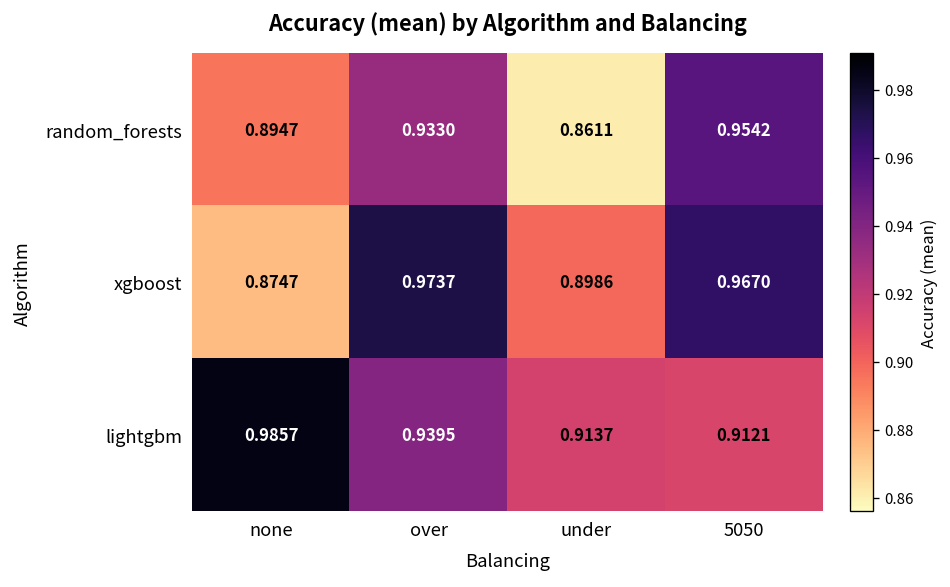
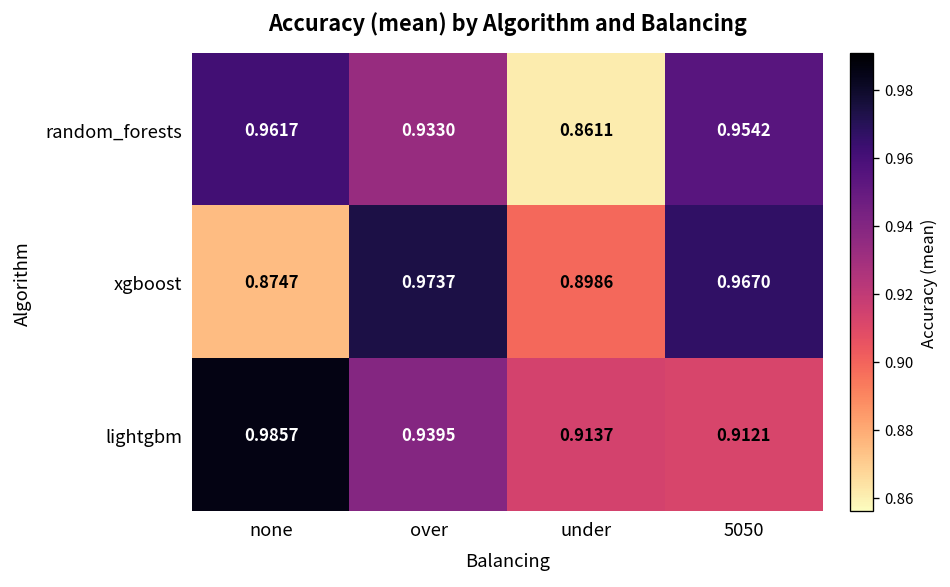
random_forests, none: 0.8947 -> 0.9617
